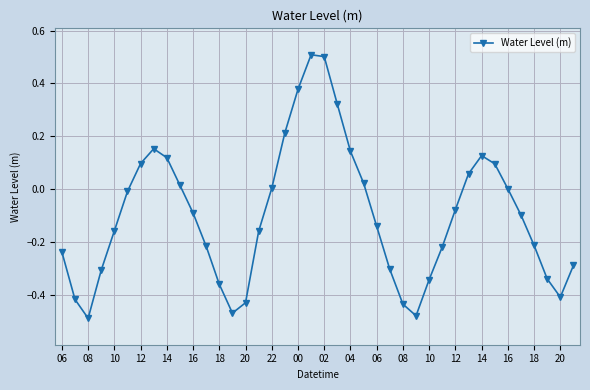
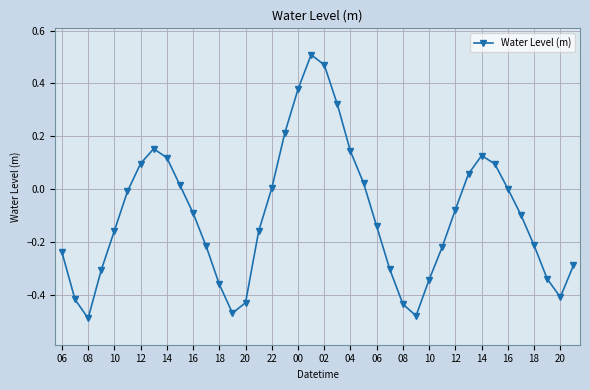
02: 0.50 -> 0.47
